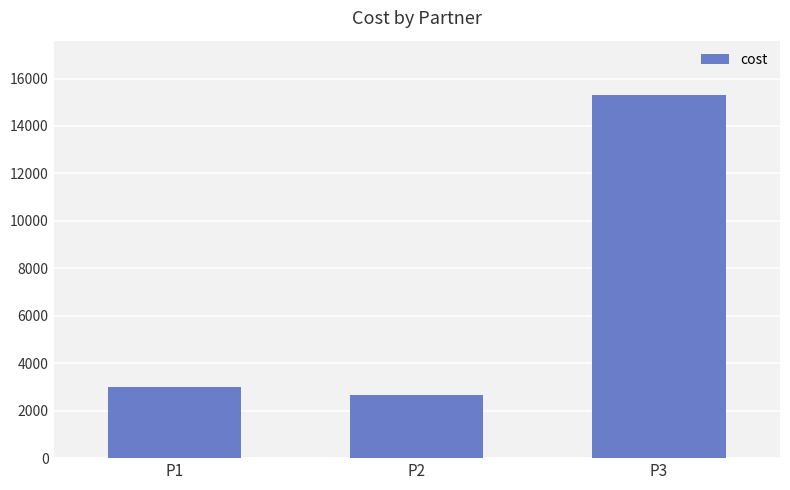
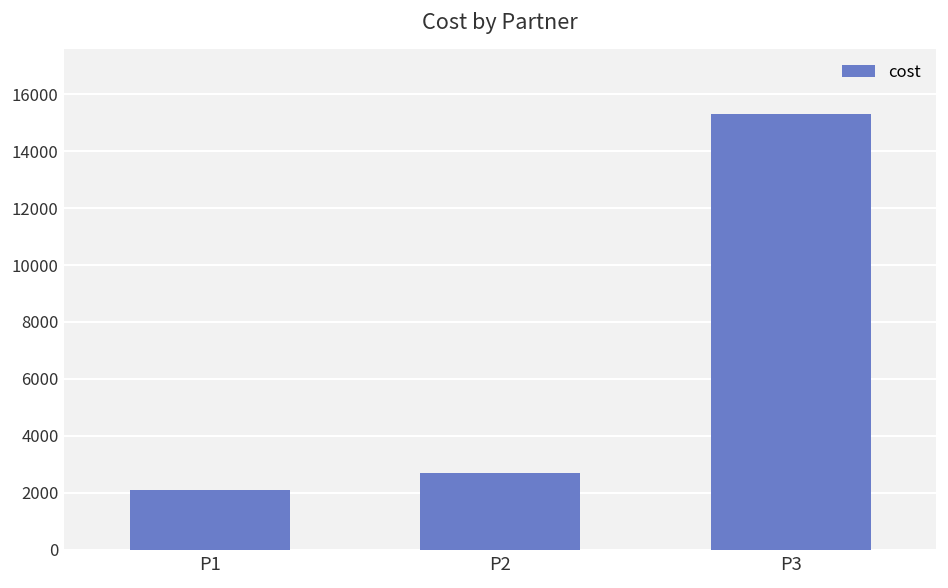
P1: 3000 -> 2100
